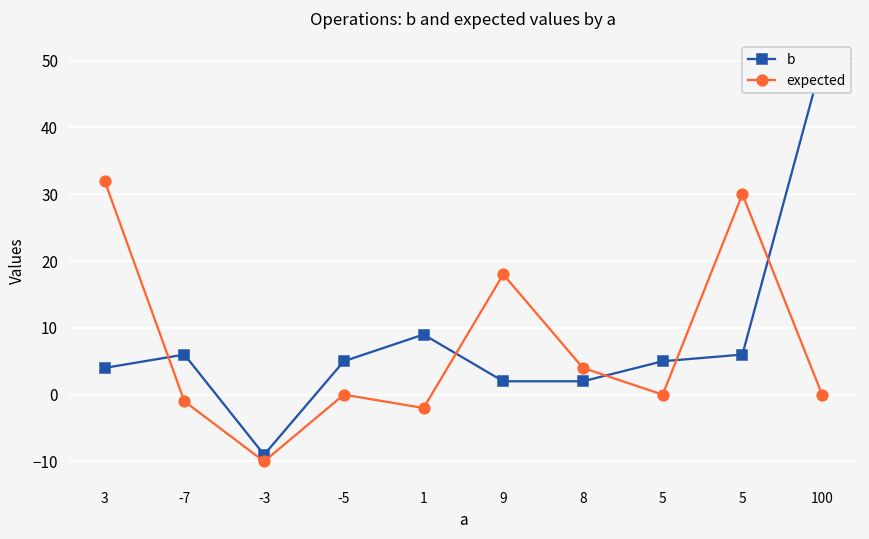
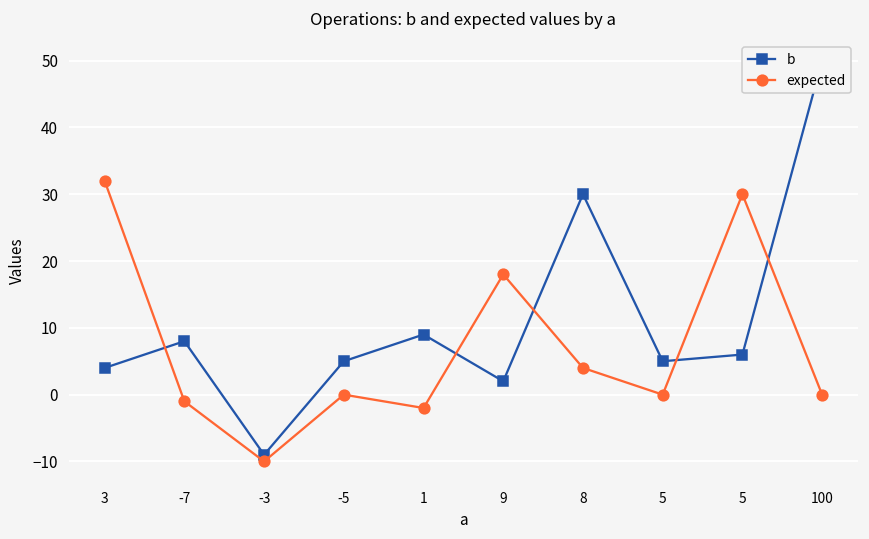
b, -7: 6 -> 8
b, 8: 2 -> 30
